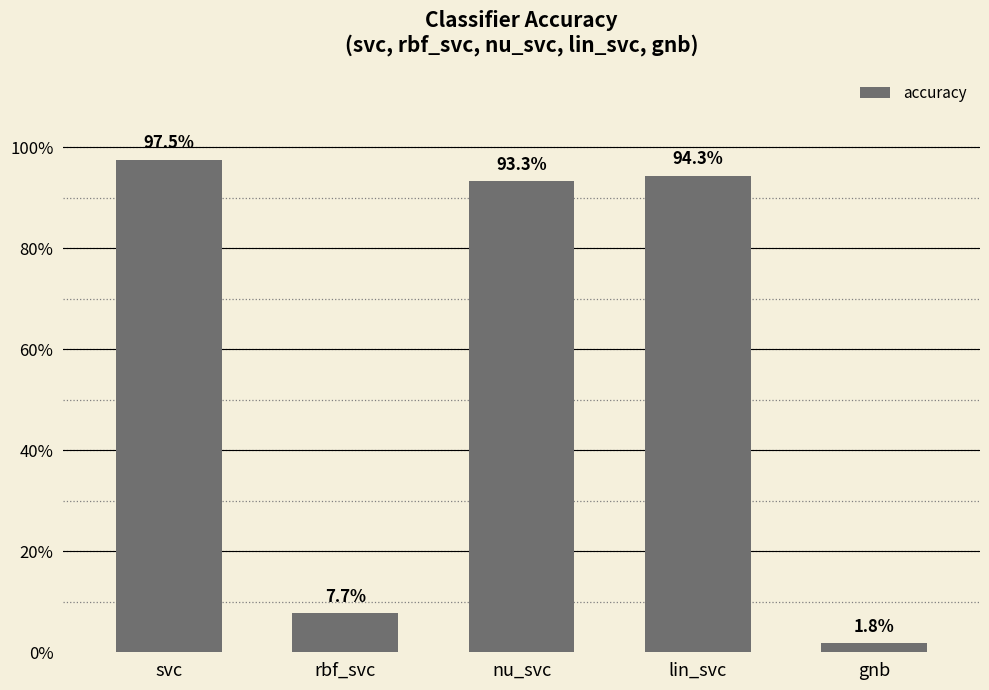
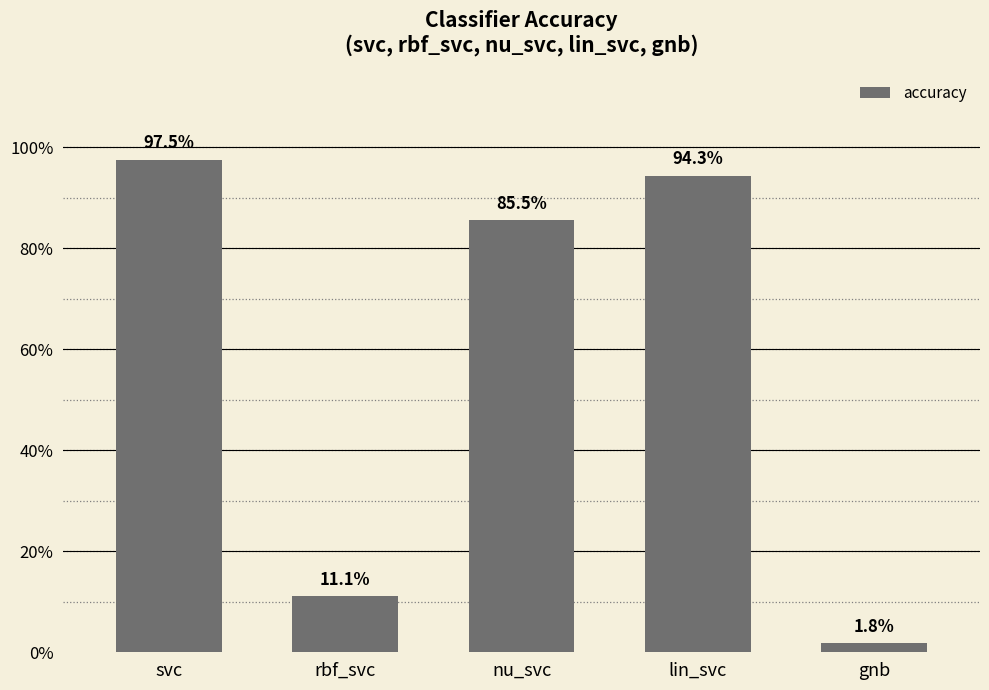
rbf_svc: 7.7% -> 11.1%
nu_svc: 93.3% -> 85.5%
